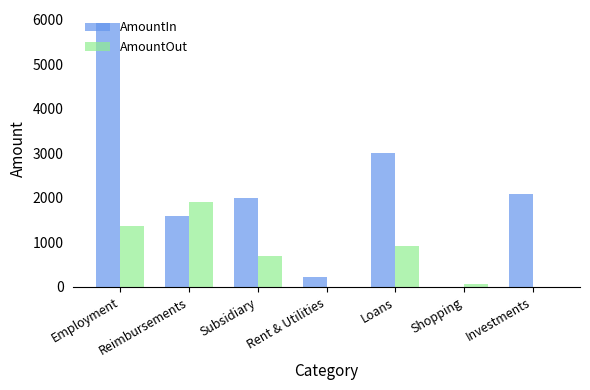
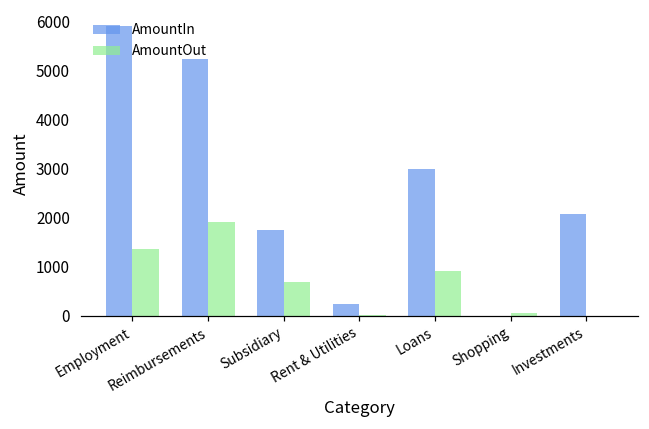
AmountIn, Reimbursements: 1600 -> 5200
AmountIn, Subsidiary: 2000 -> 1700
